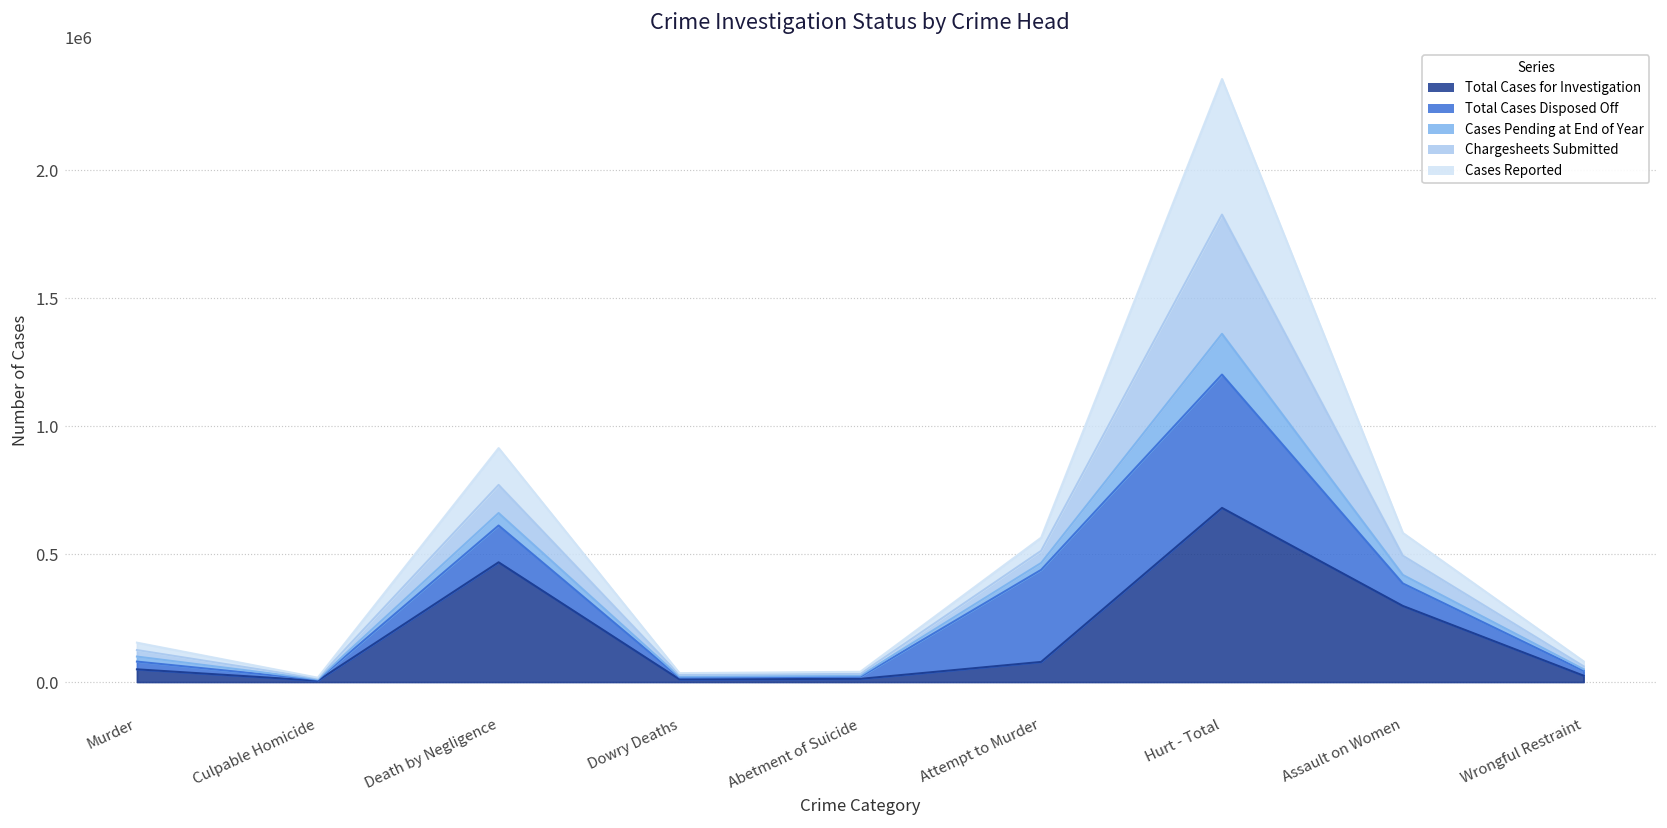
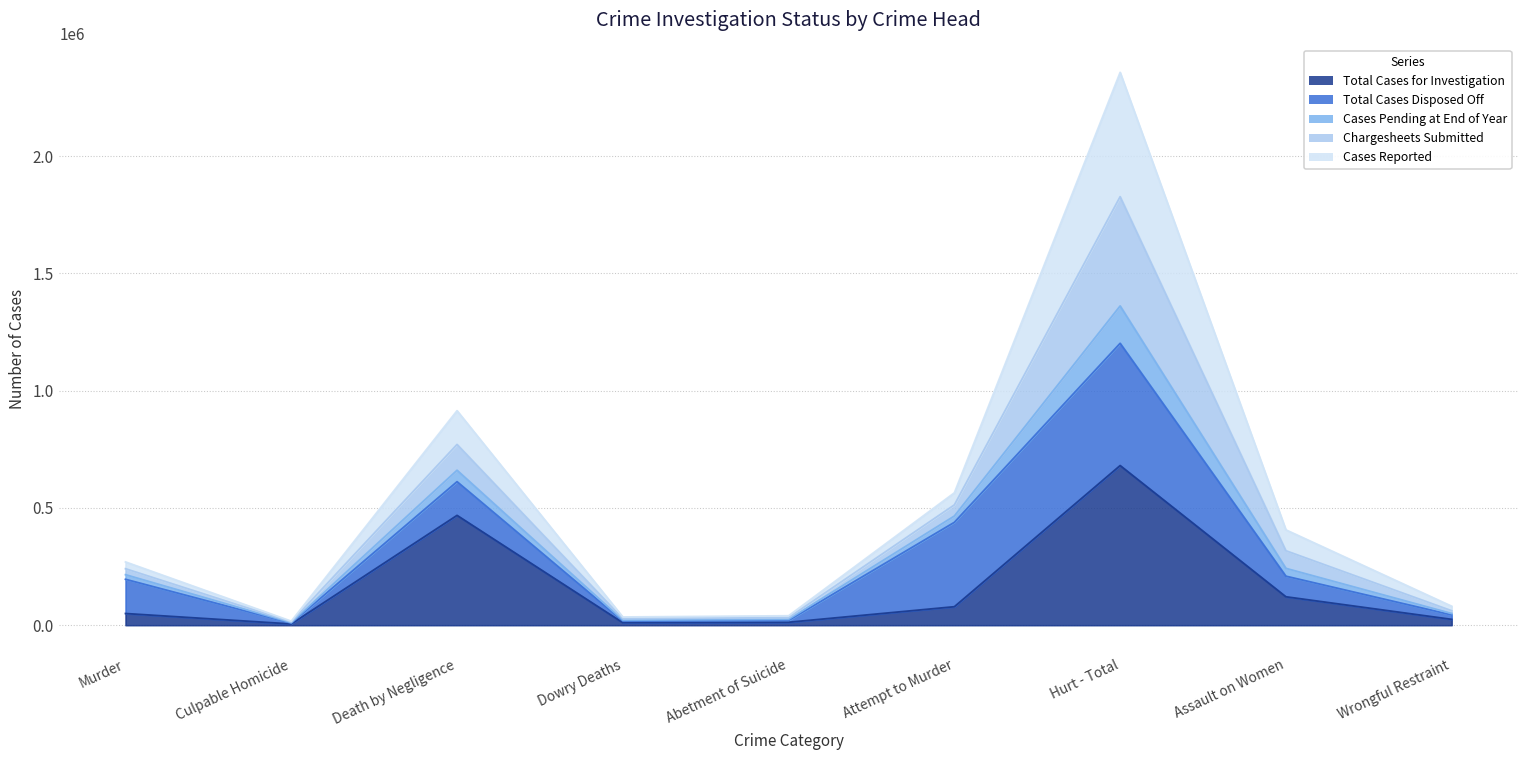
Total Cases Disposed Off, Murder: 30000 -> 150000
Total Cases for Investigation, Assault on Women: 300000 -> 120000
